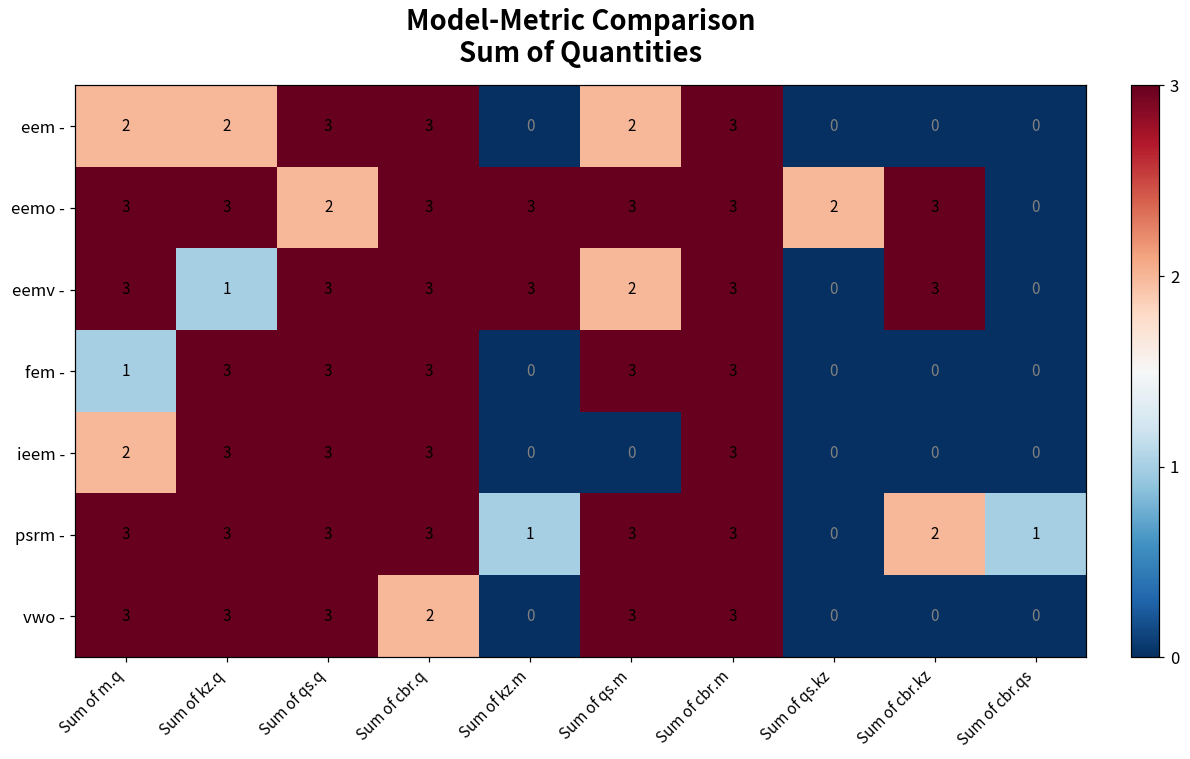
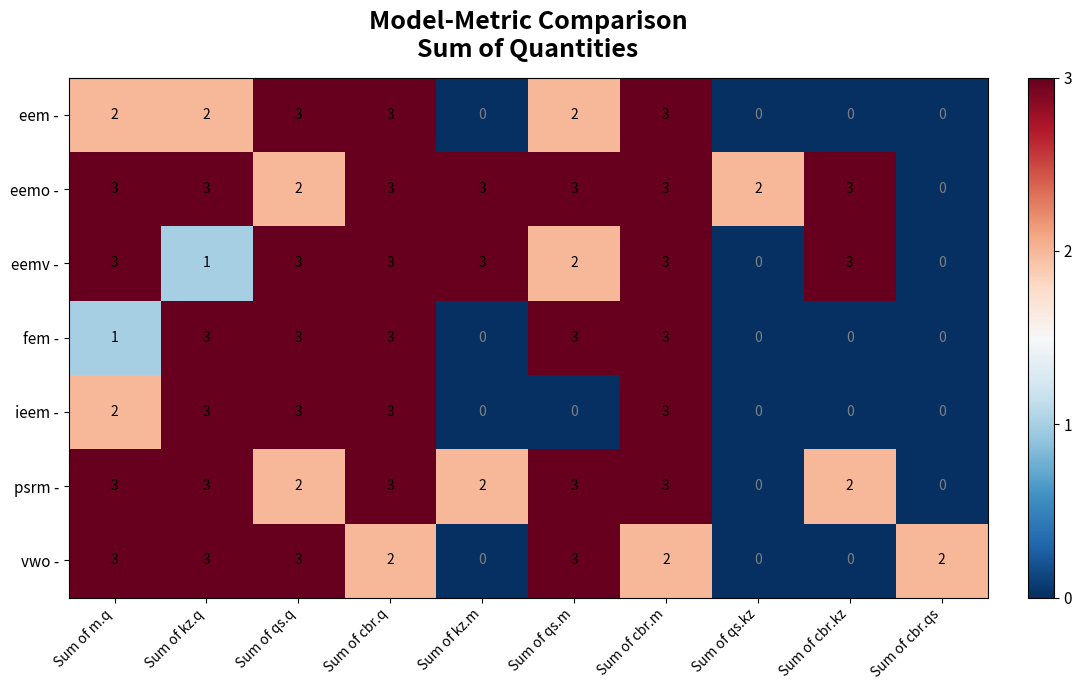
psrm -, Sum of qs.q: 3 -> 2
psrm -, Sum of kz.m: 1 -> 2
psrm -, Sum of cbr.qs: 1 -> 0
vwo -, Sum of cbr.m: 3 -> 2
vwo -, Sum of cbr.qs: 0 -> 2
